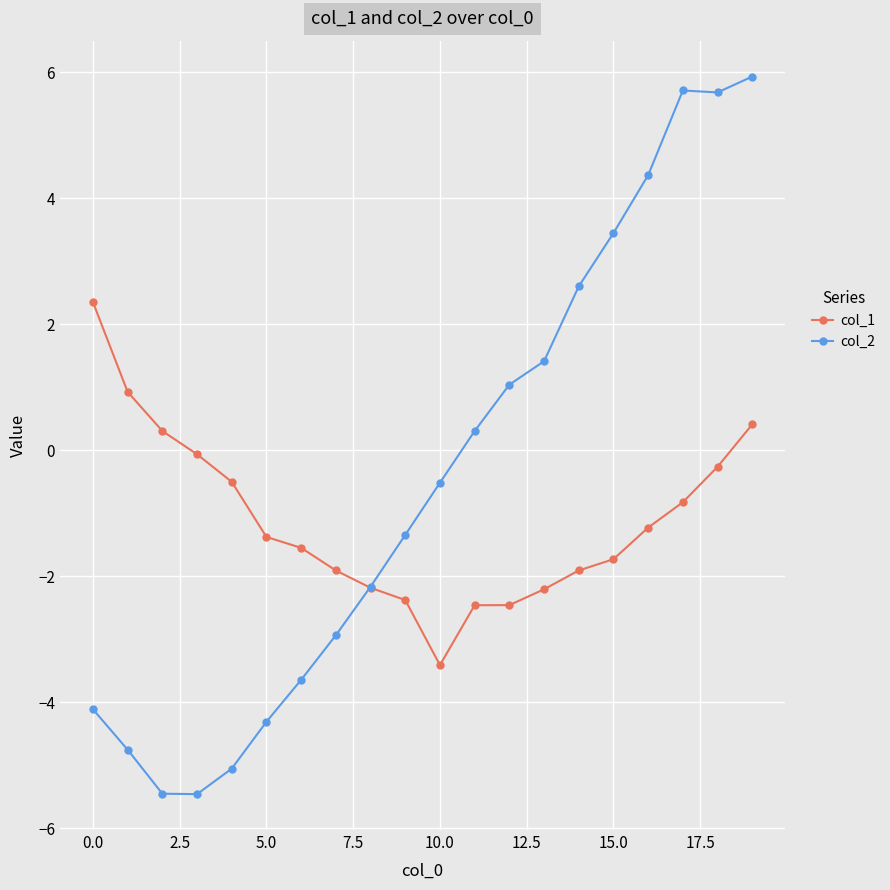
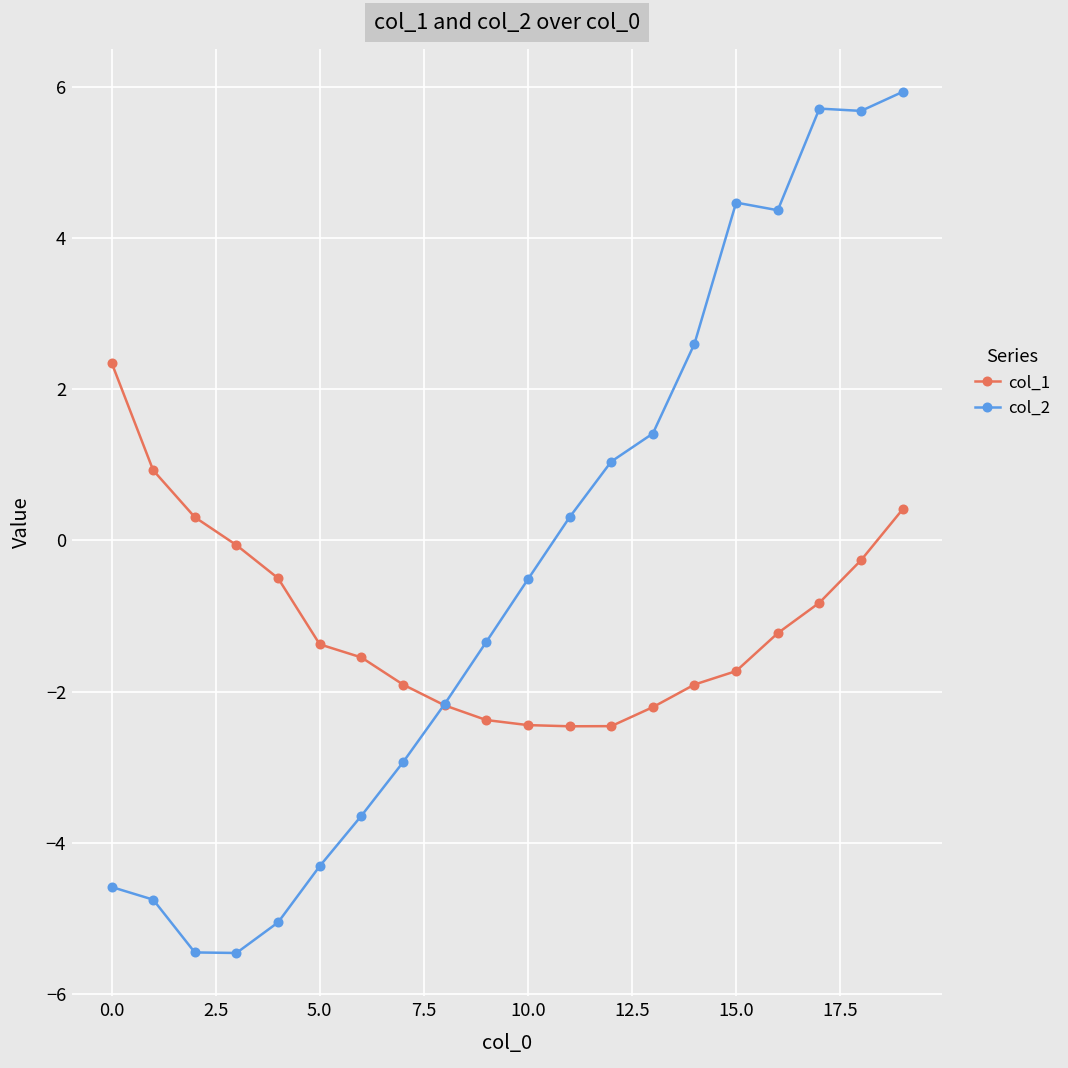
col_2, 0.0: -4.1 -> -4.6
col_1, 10.0: -3.4 -> -2.4
col_2, 15.0: 3.4 -> 4.5
